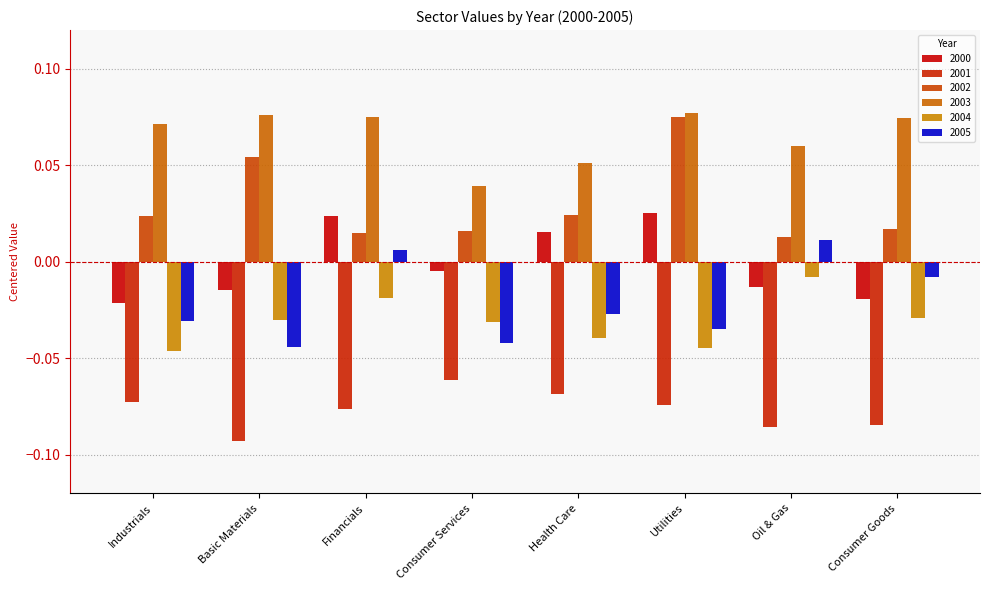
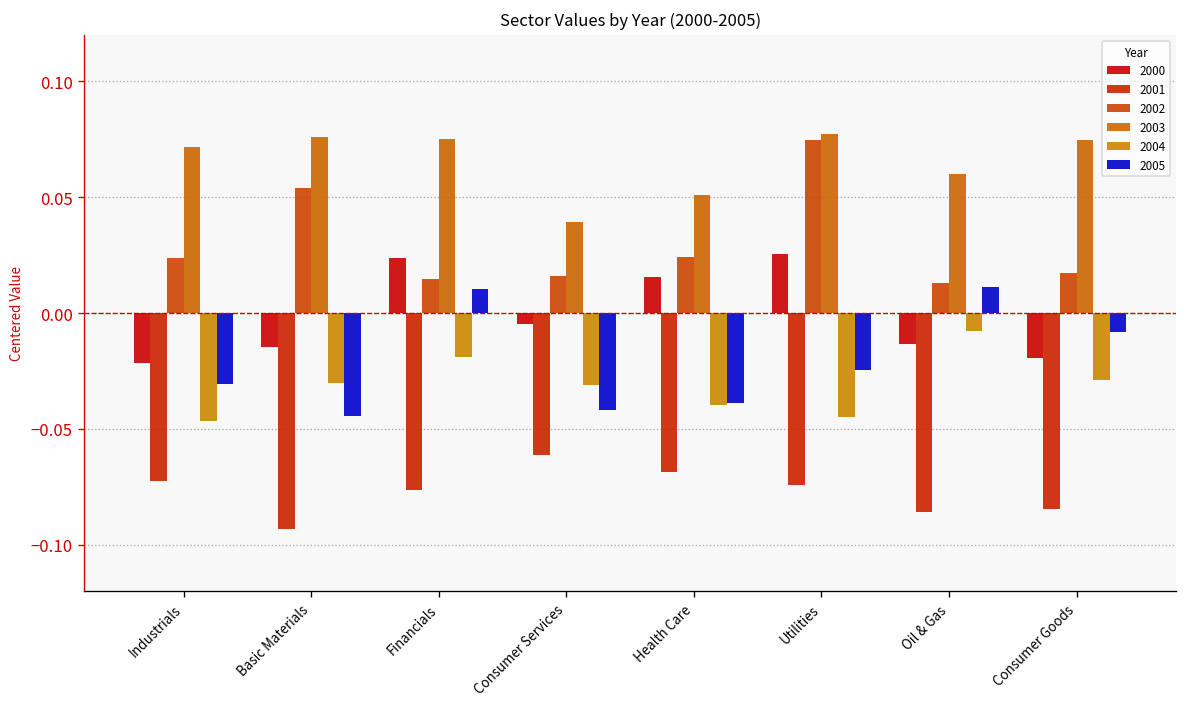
2005, Financials: 0.006 -> 0.010
2005, Health Care: -0.027 -> -0.039
2005, Utilities: -0.035 -> -0.025
